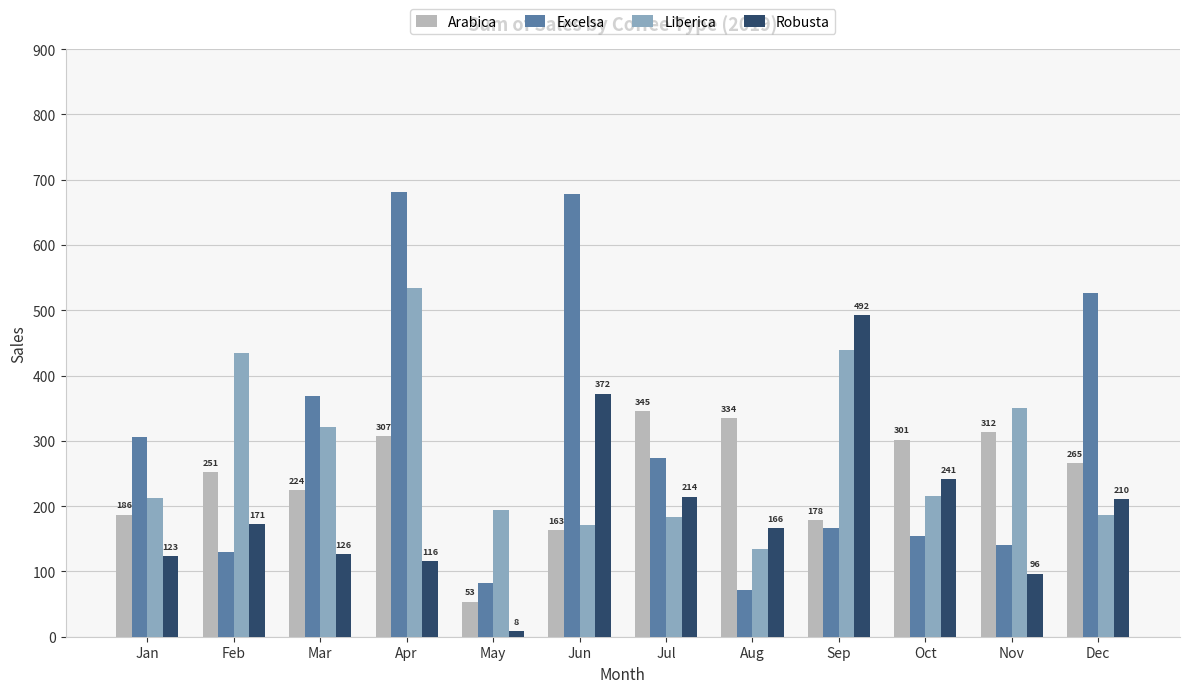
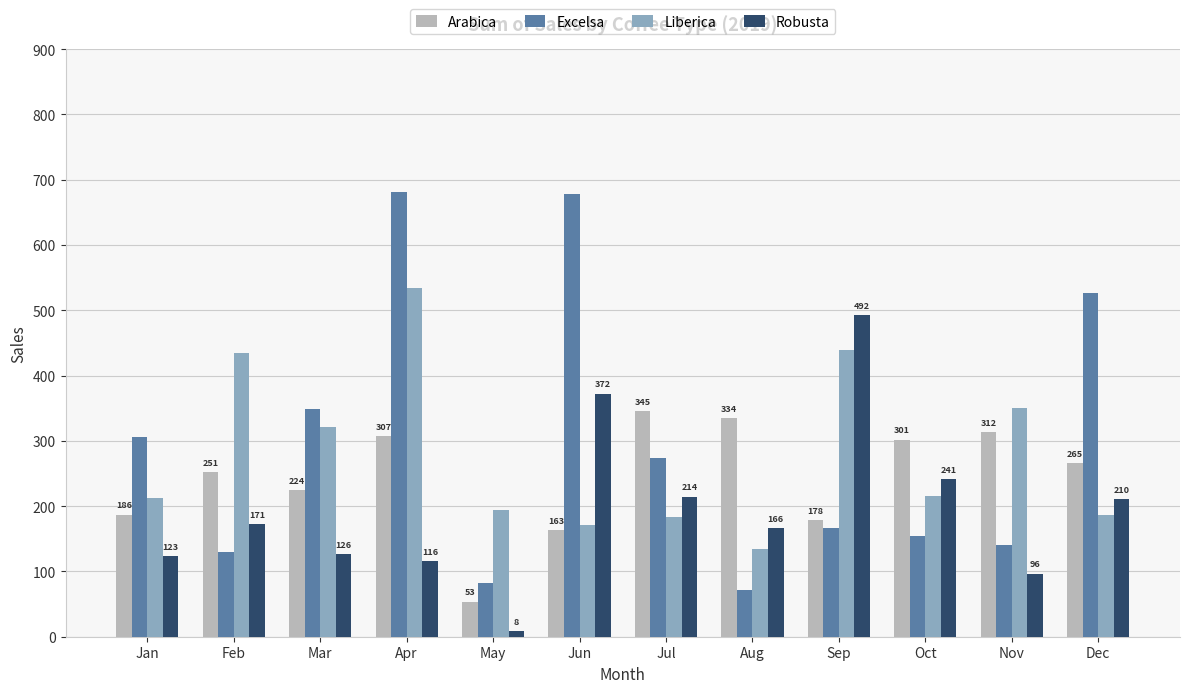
Excelsa, Mar: 370 -> 350
